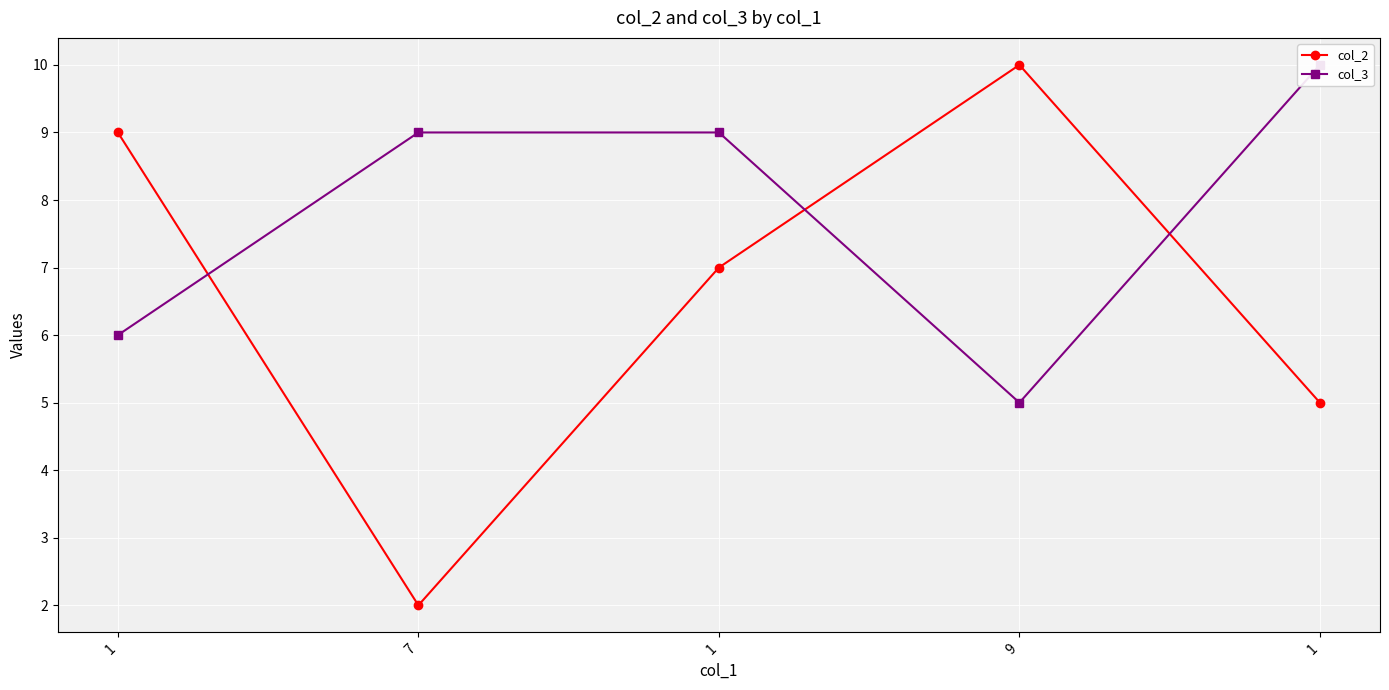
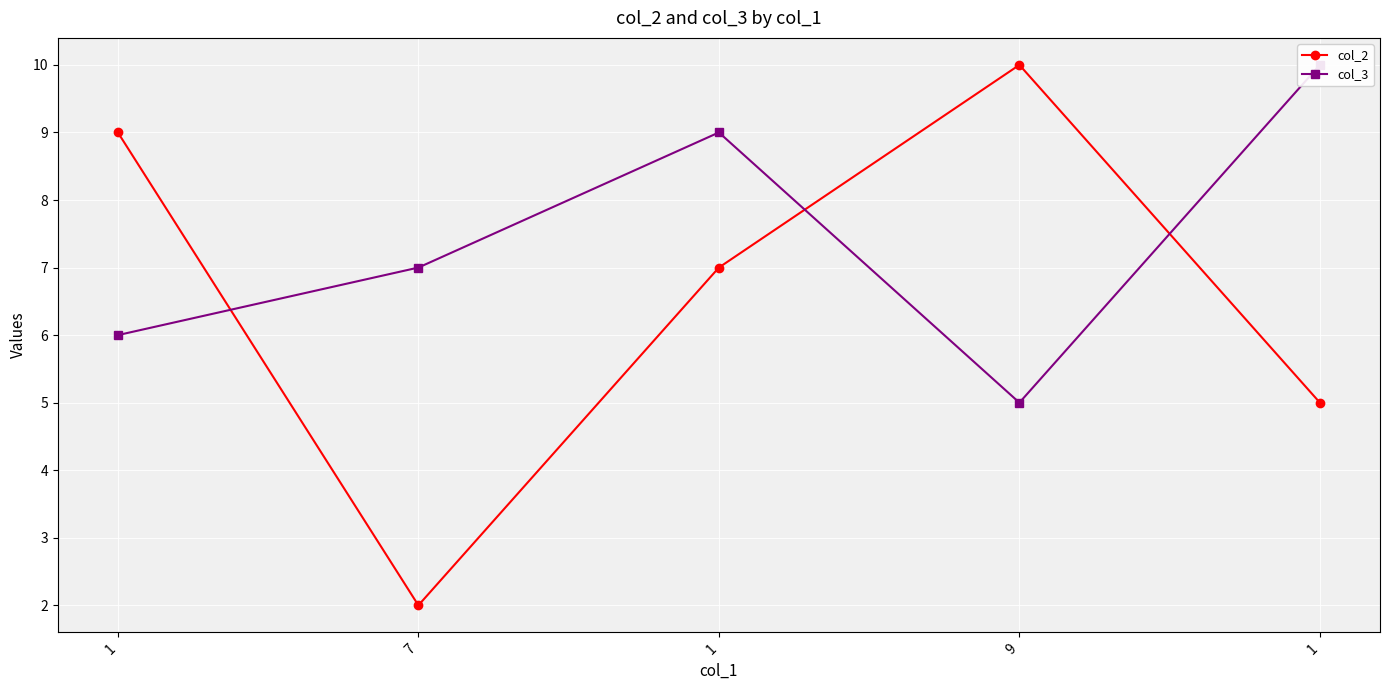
col_3, 7: 9 -> 7
